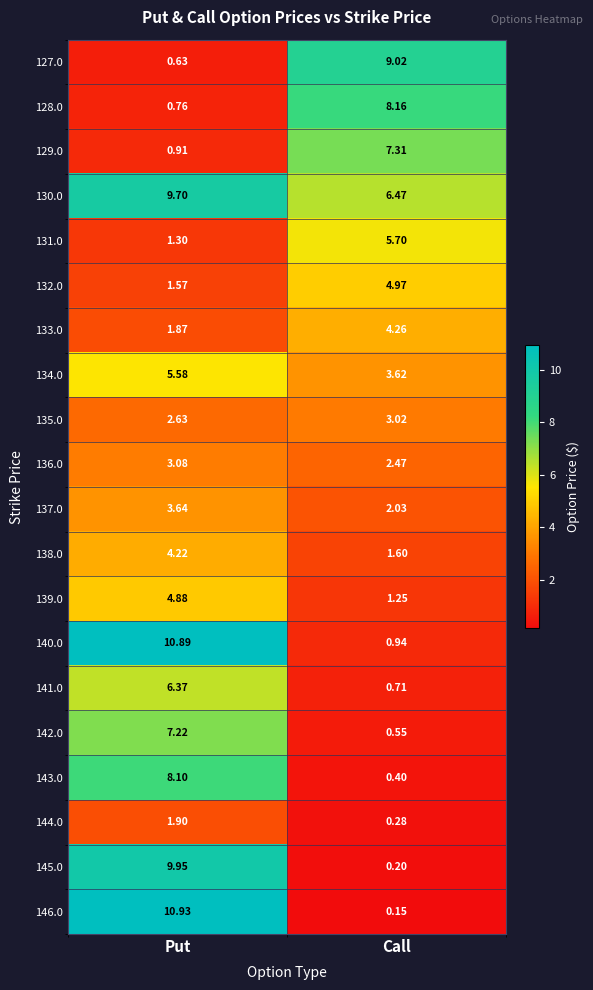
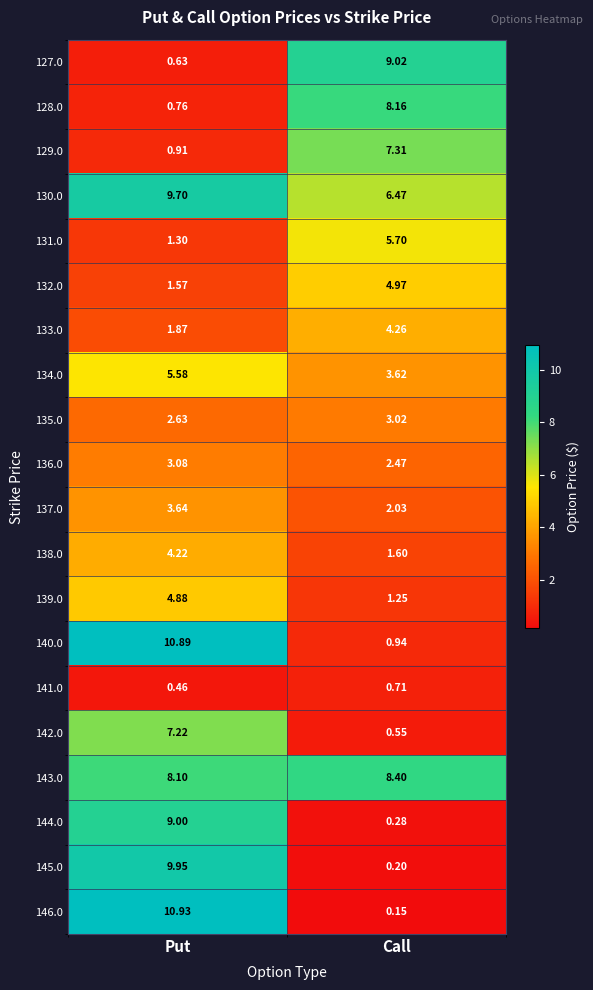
141.0, Put: 6.37 -> 0.46
143.0, Call: 0.40 -> 8.40
144.0, Put: 1.90 -> 9.00
